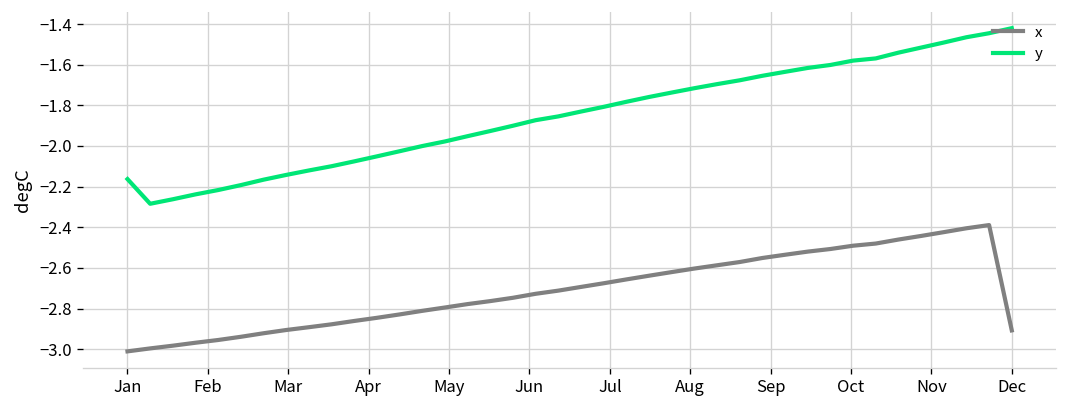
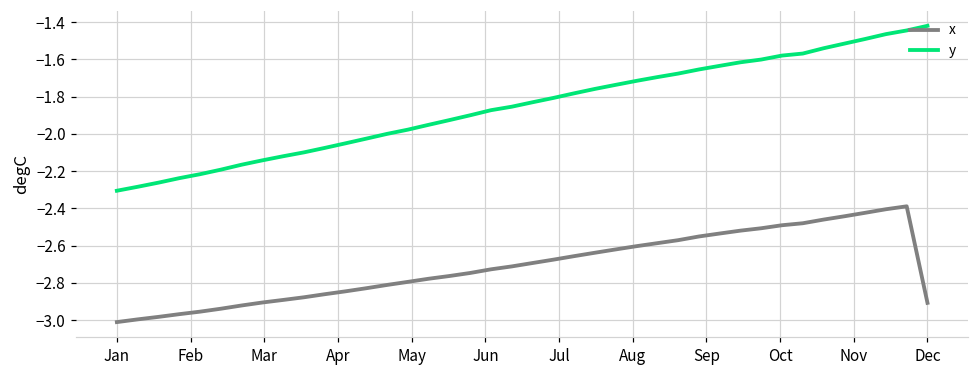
y, Jan: -2.16 -> -2.31
